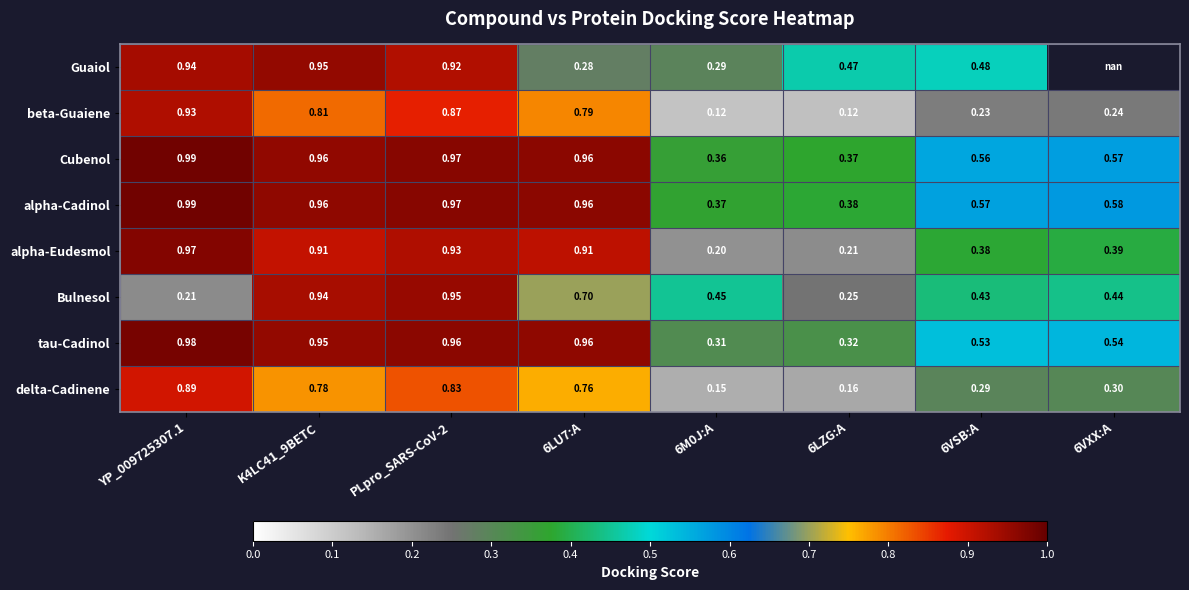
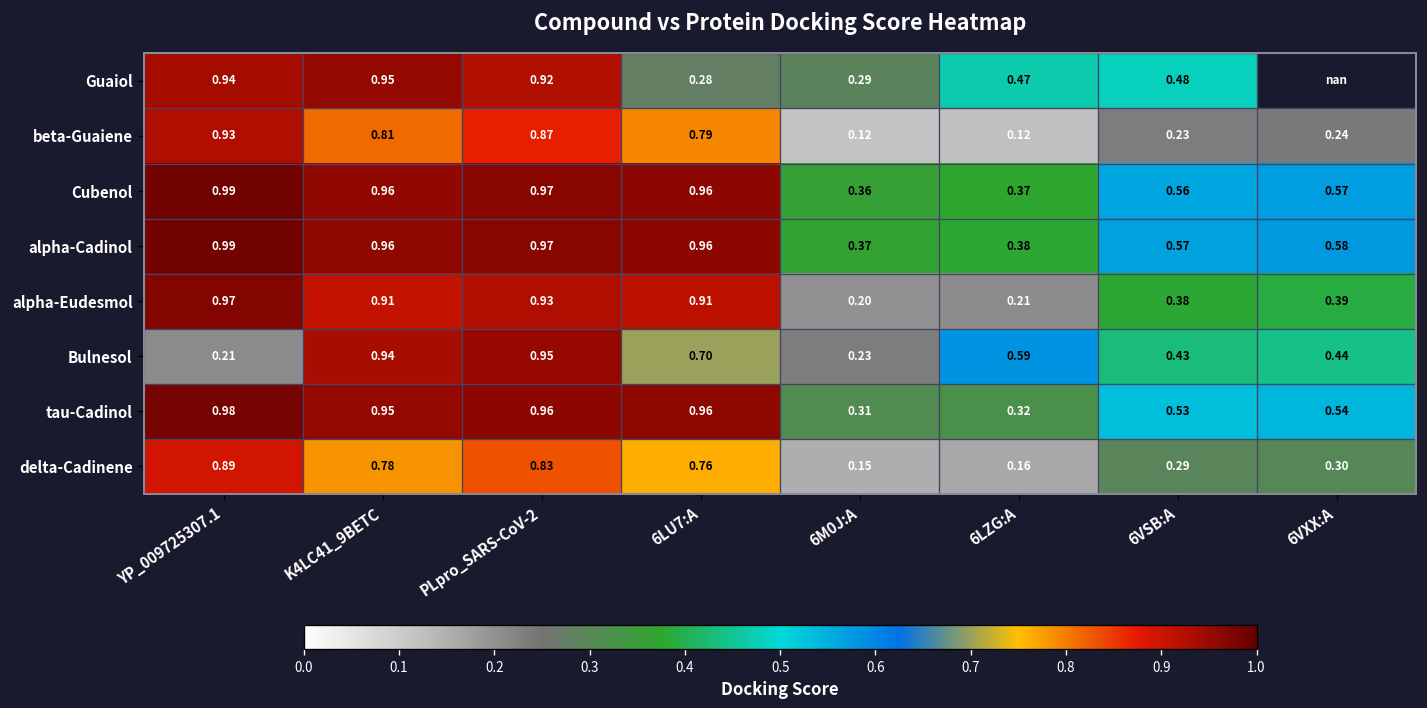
Bulnesol, 6M0J:A: 0.45 -> 0.23
Bulnesol, 6LZG:A: 0.25 -> 0.59
